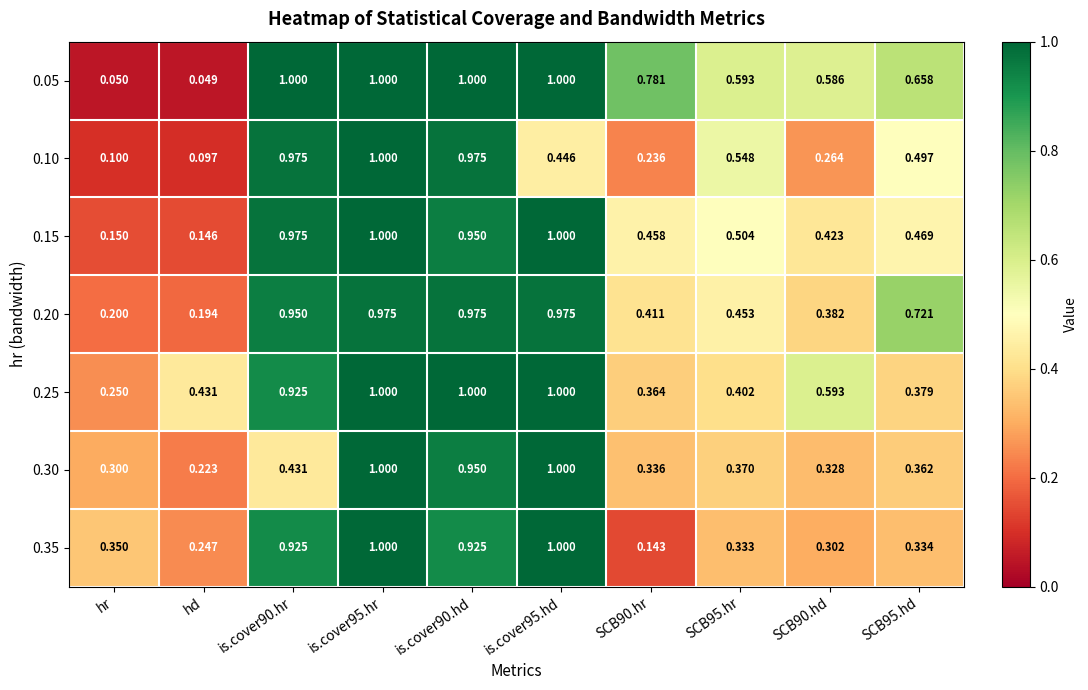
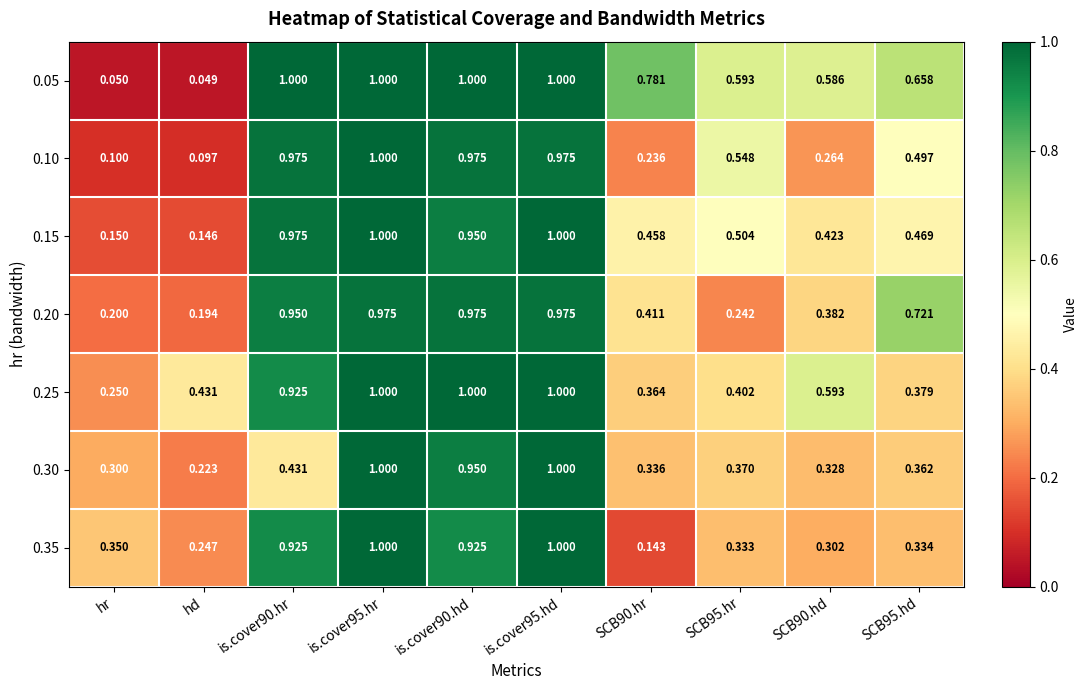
0.10, is.cover95.hd: 0.446 -> 0.975
0.20, SCB95.hr: 0.453 -> 0.242
